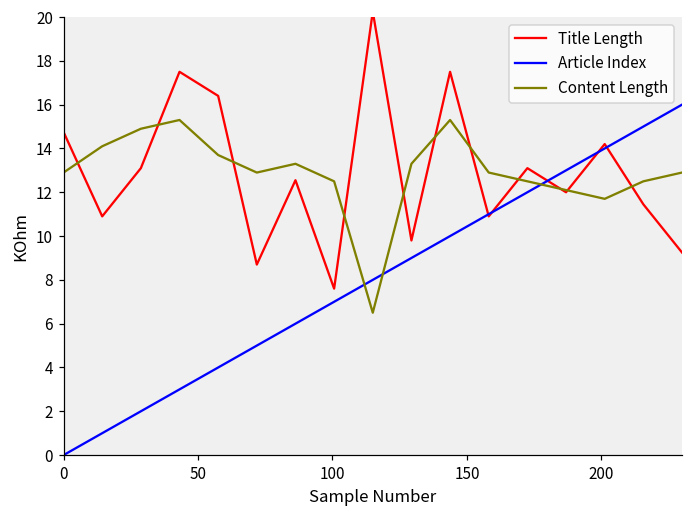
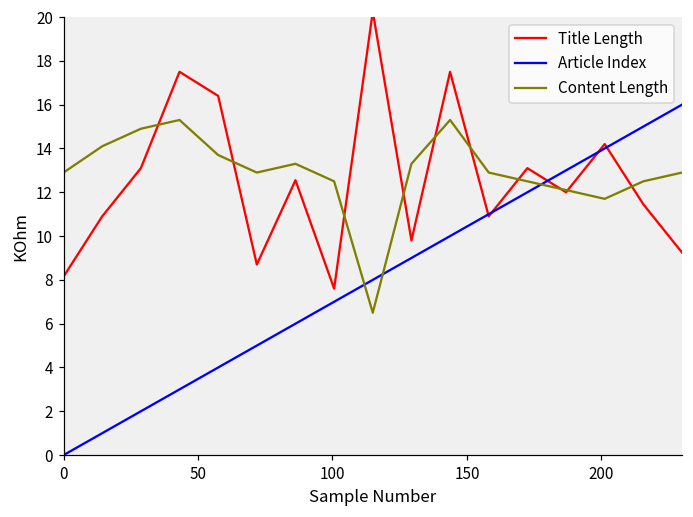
Title Length, 0: 14.8 -> 8.2
